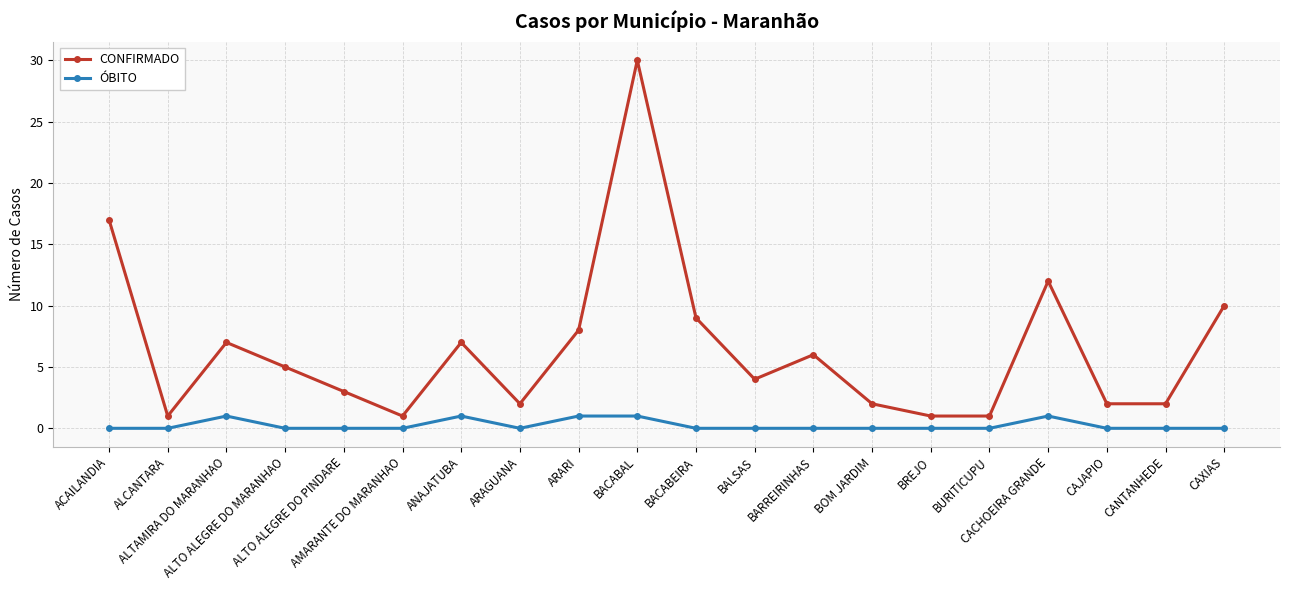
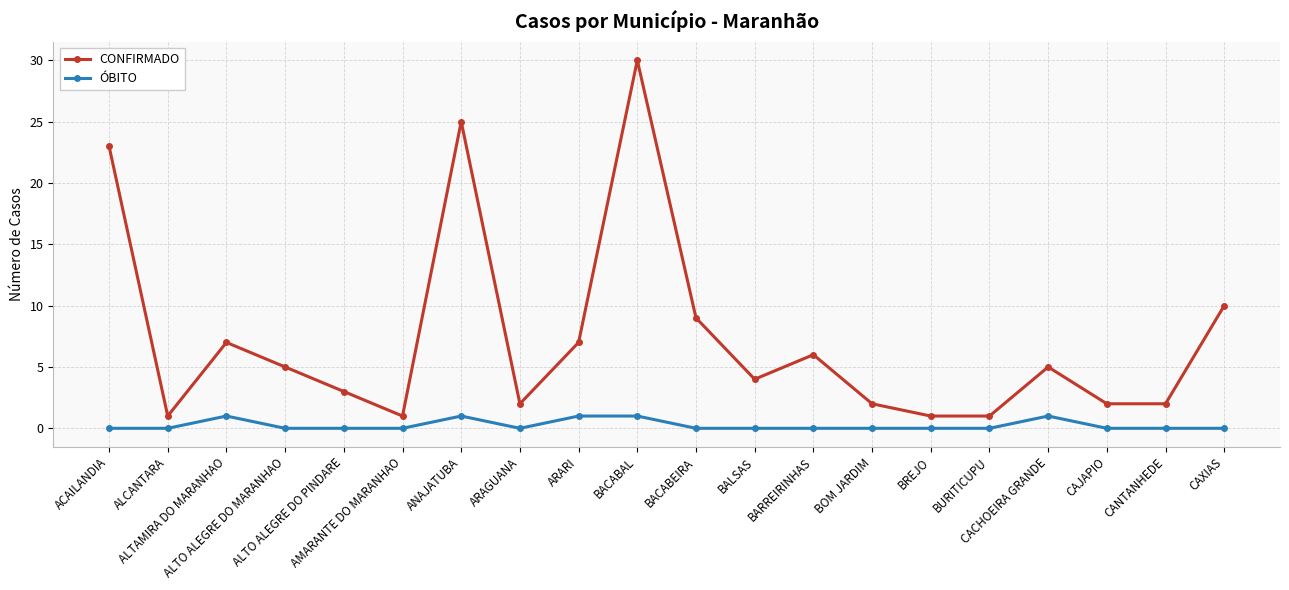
CONFIRMADO, ACAILANDIA: 17 -> 23
CONFIRMADO, ANAJATUBA: 7 -> 25
CONFIRMADO, ARARI: 8 -> 7
CONFIRMADO, CACHOEIRA GRANDE: 12 -> 5
